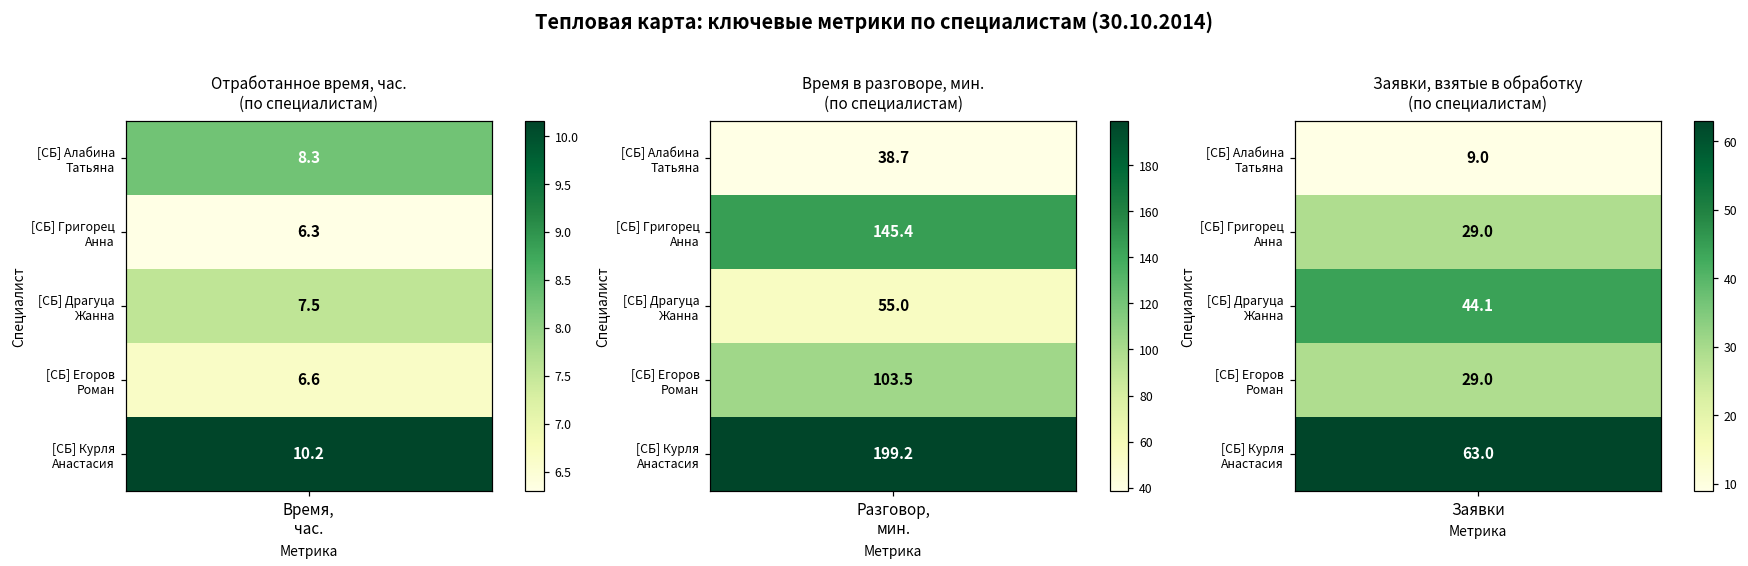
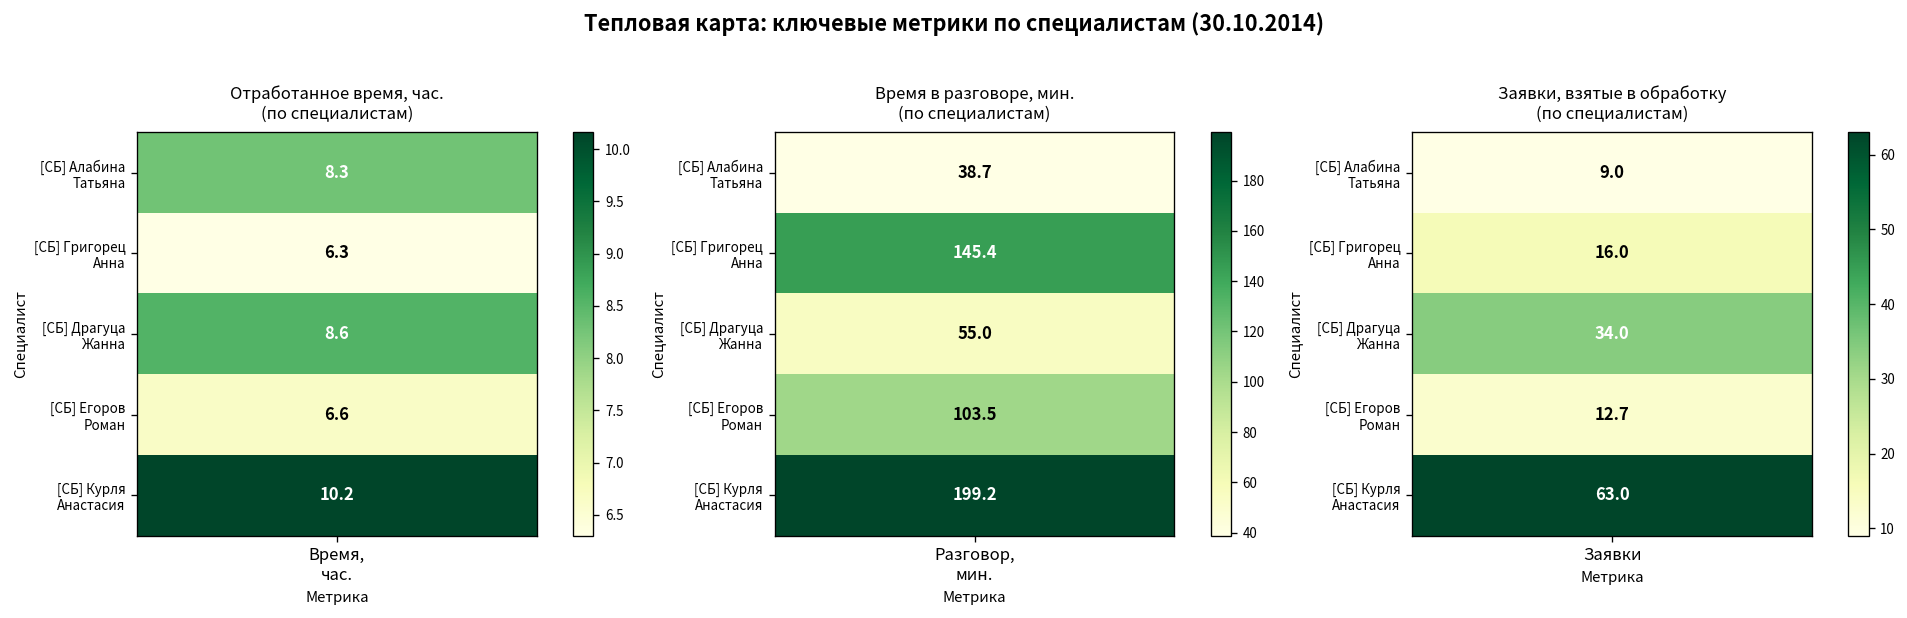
Отработанное время, час. (по специалистам), [СБ] Драгуца Жанна, Время, час.: 7.5 -> 8.6
Заявки, взятые в обработку (по специалистам), [СБ] Григорец Анна, Заявки: 29.0 -> 16.0
Заявки, взятые в обработку (по специалистам), [СБ] Драгуца Жанна, Заявки: 44.1 -> 34.0
Заявки, взятые в обработку (по специалистам), [СБ] Егоров Роман, Заявки: 29.0 -> 12.7
